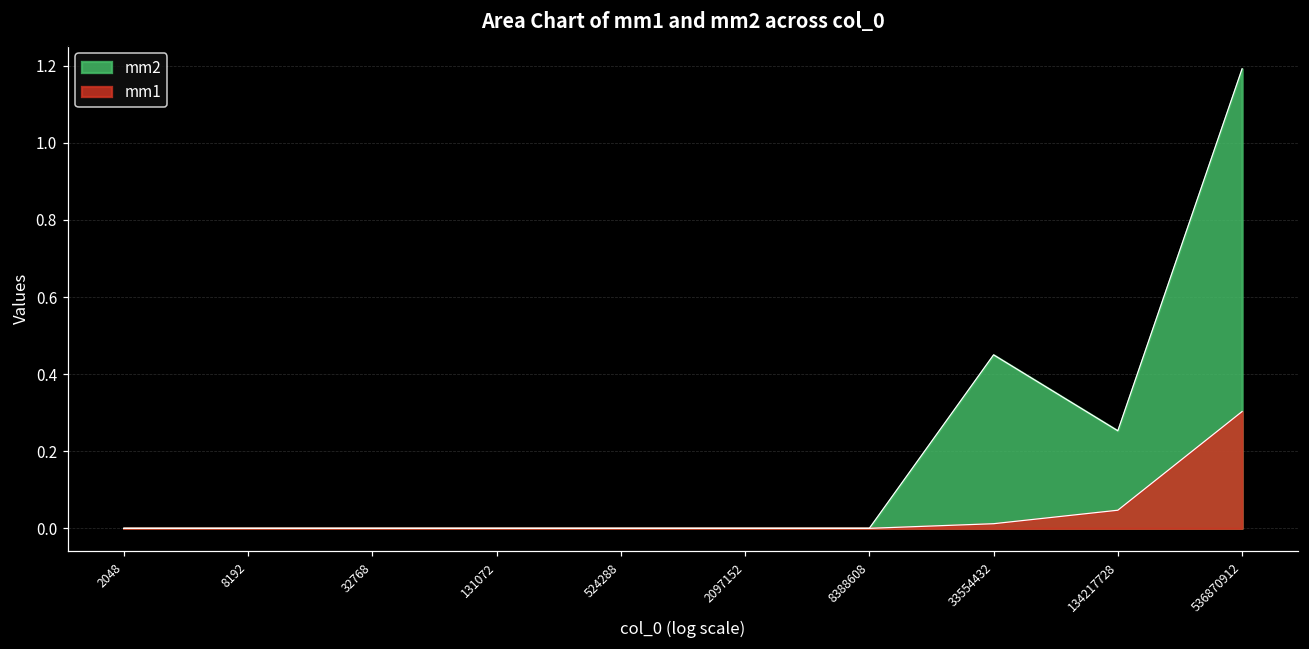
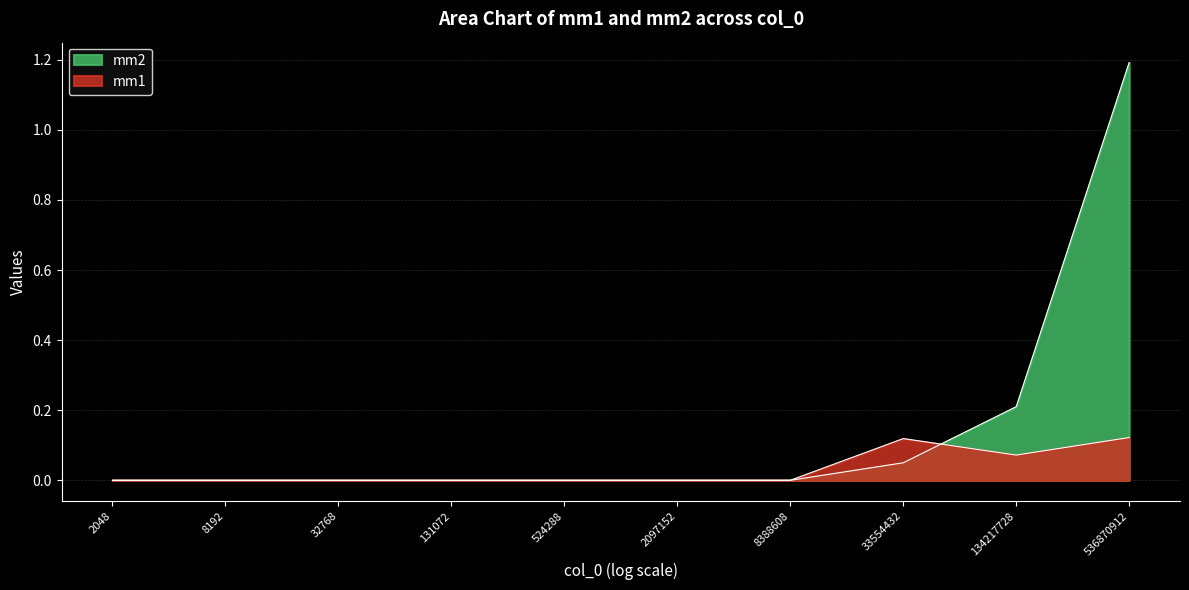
mm2, 33554432: 0.45 -> 0.05
mm1, 33554432: 0.01 -> 0.12
mm2, 134217728: 0.25 -> 0.21
mm1, 134217728: 0.05 -> 0.07
mm1, 536870912: 0.30 -> 0.12
